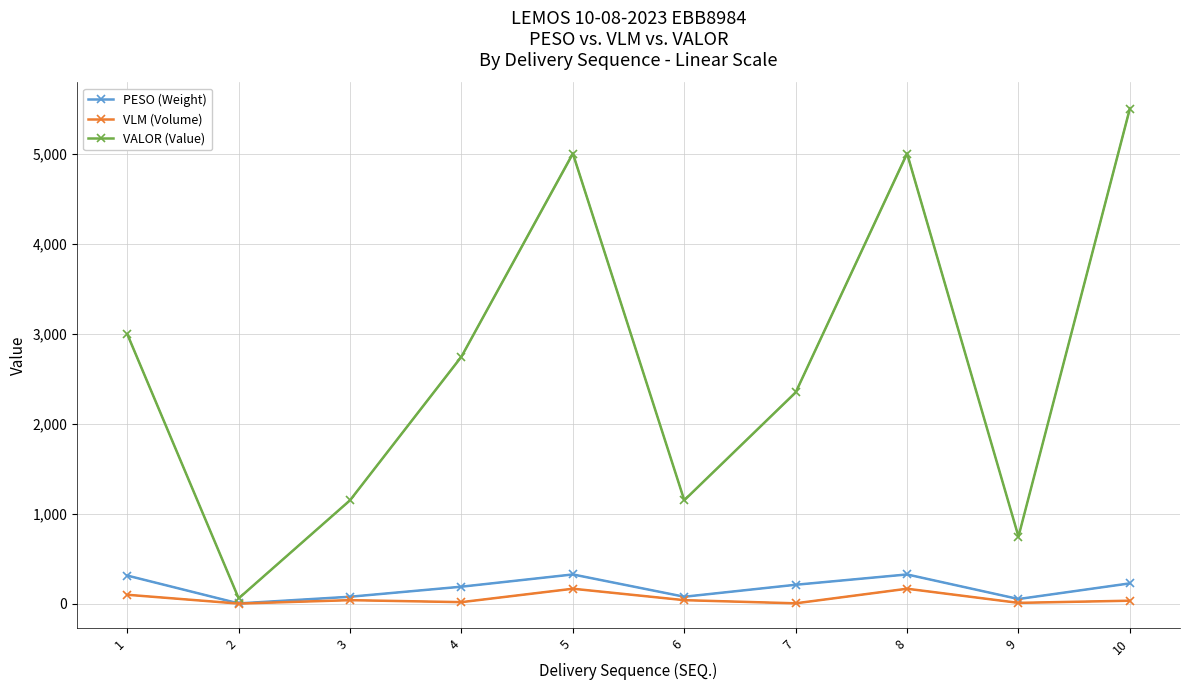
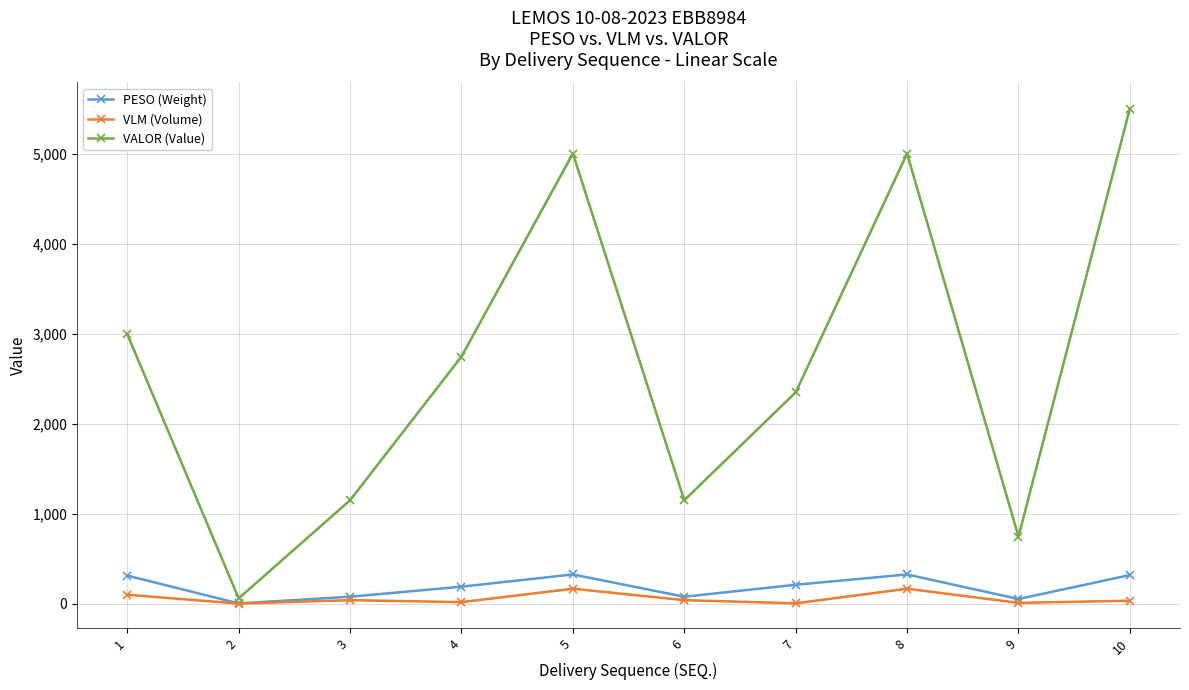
PESO (Weight), 10: 200 -> 300
